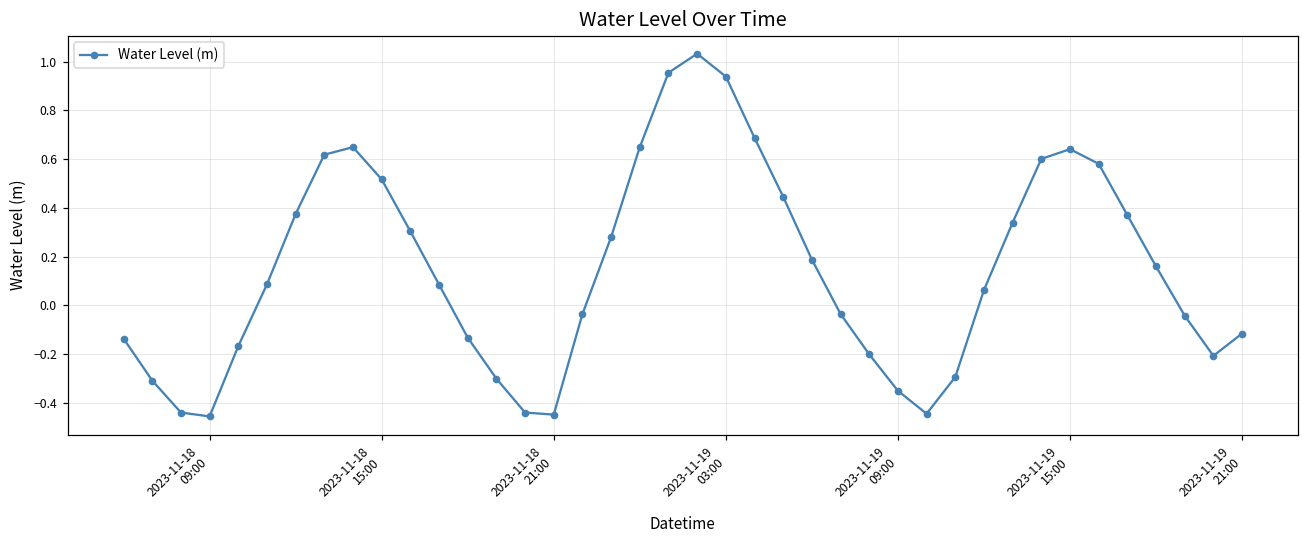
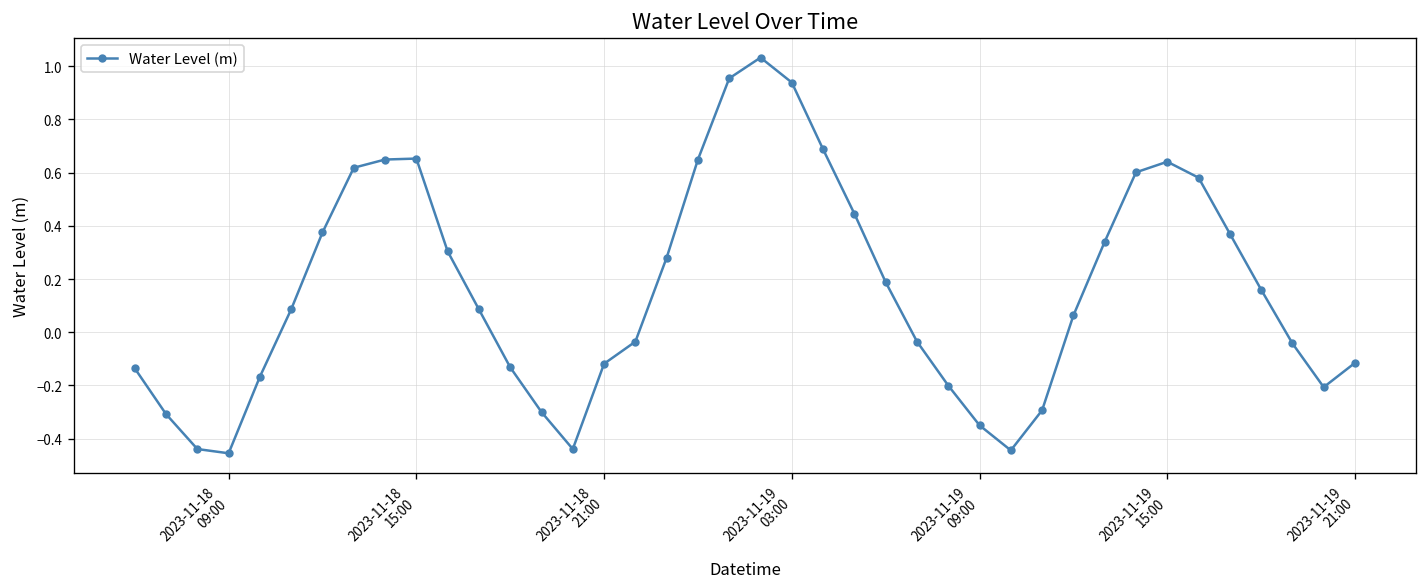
2023-11-18 15:00: 0.52 -> 0.65
2023-11-18 21:00: -0.45 -> -0.12
